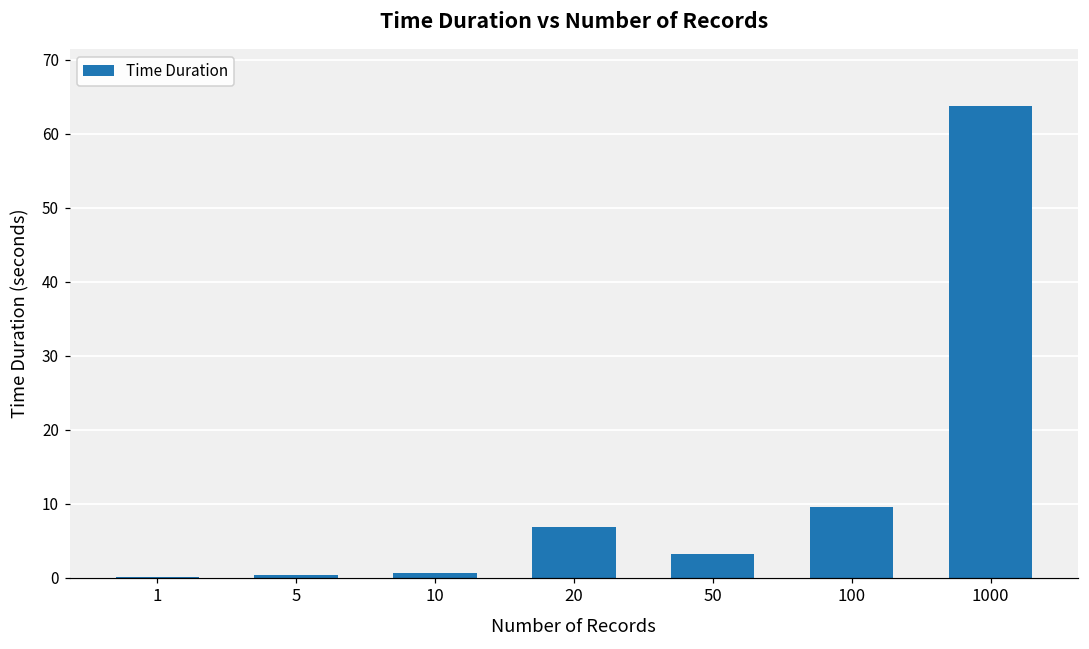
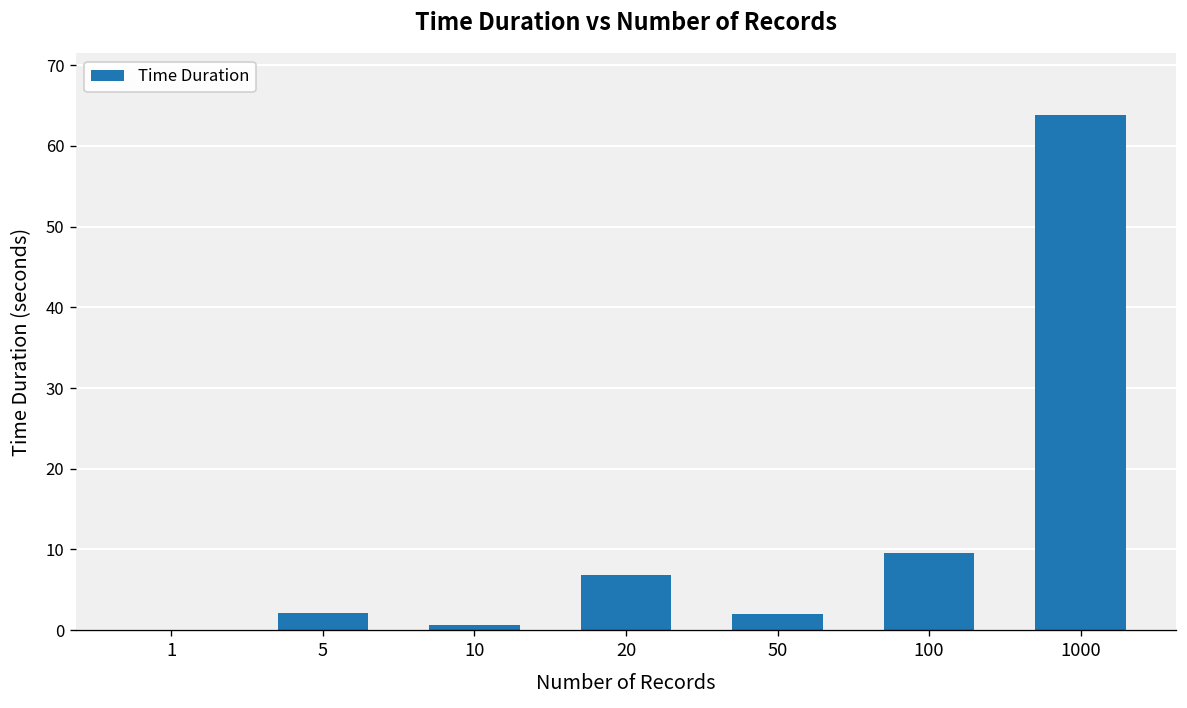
5: 0 -> 2
50: 3 -> 2
